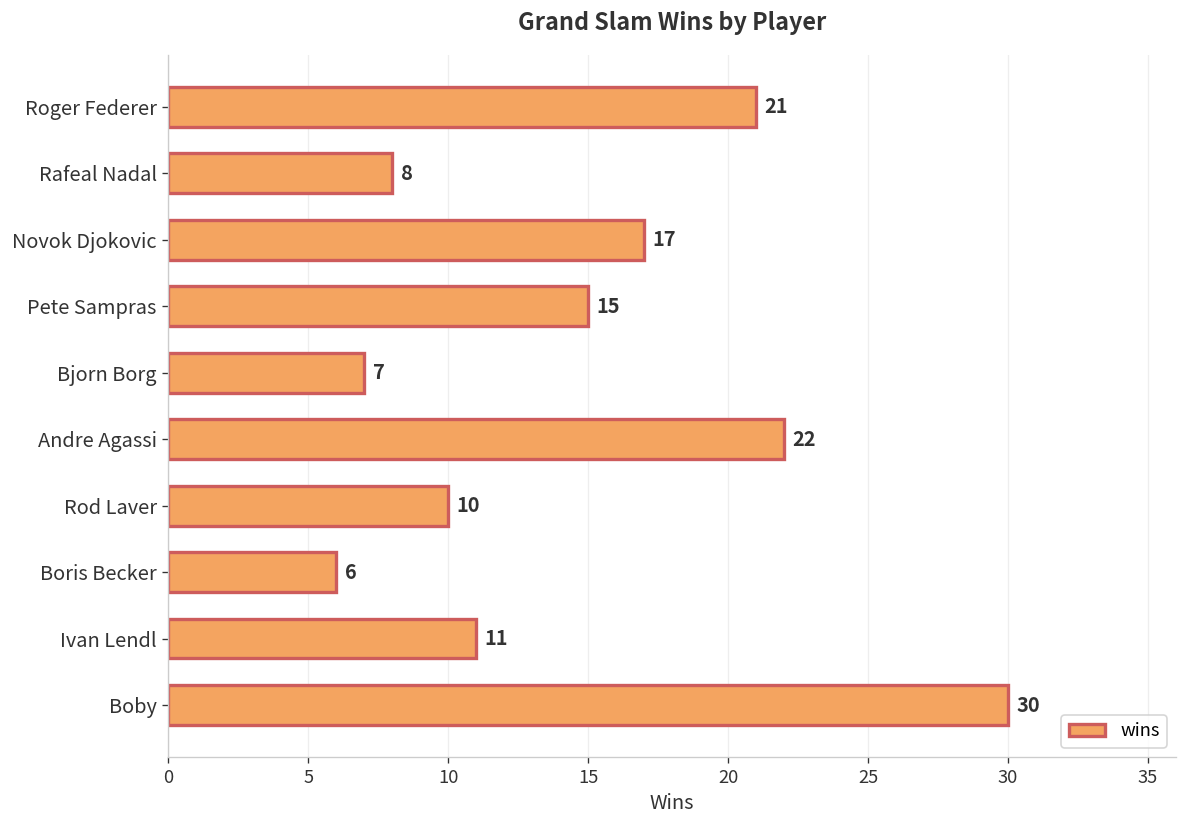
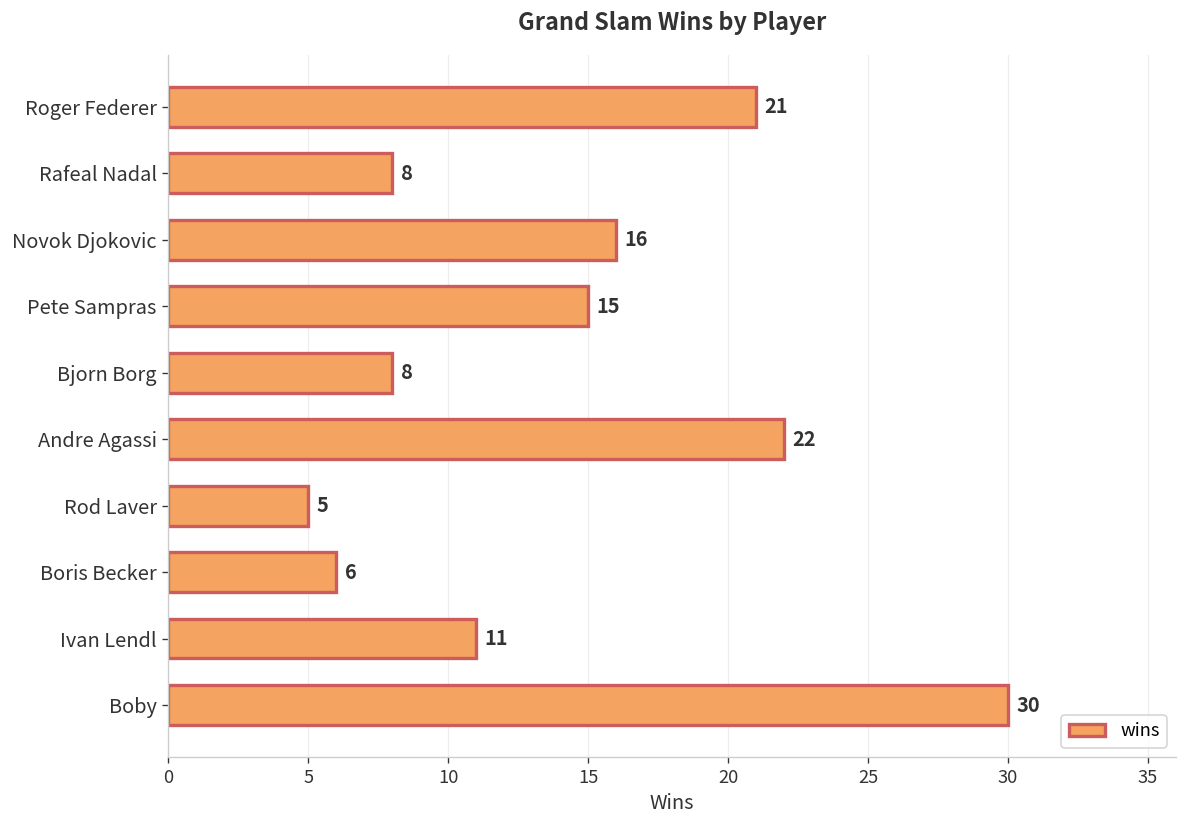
Novok Djokovic: 17 -> 16
Bjorn Borg: 7 -> 8
Rod Laver: 10 -> 5
